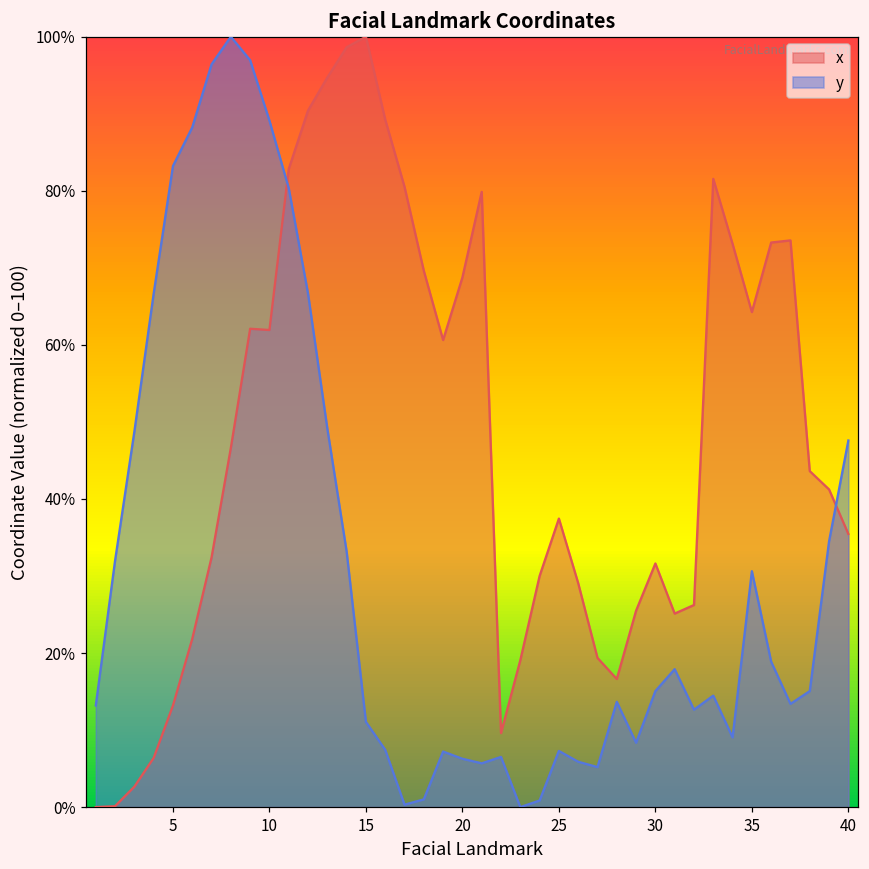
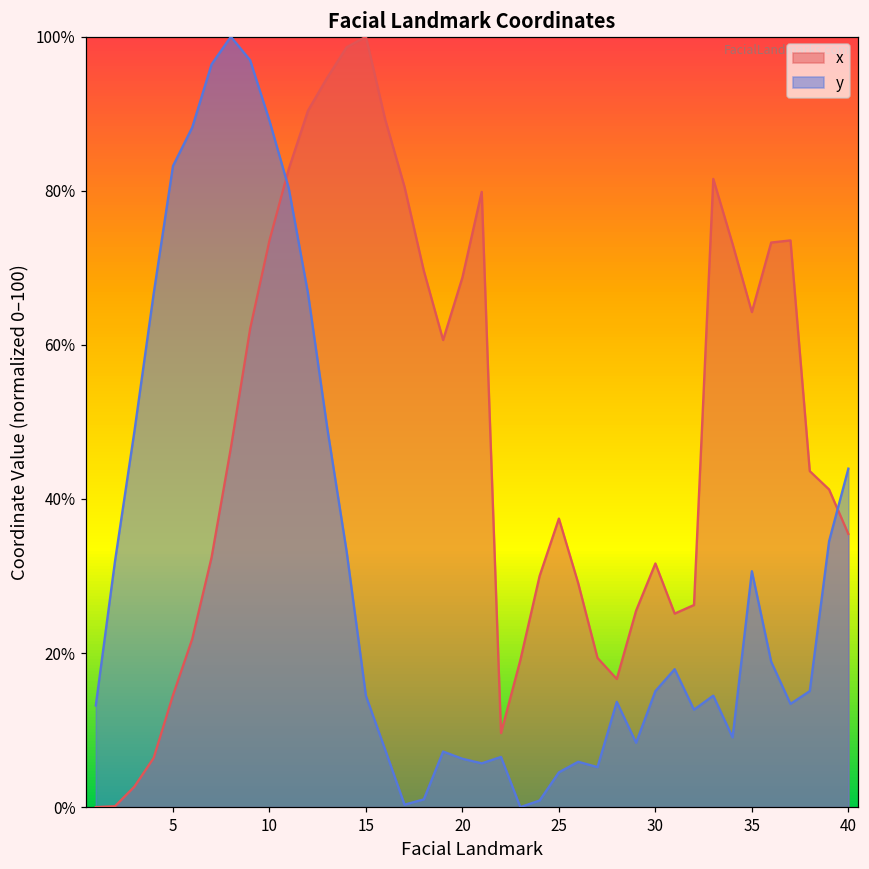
x, 5: 13% -> 15%
x, 10: 62% -> 74%
y, 15: 11% -> 14%
y, 25: 7% -> 5%
y, 40: 48% -> 44%
